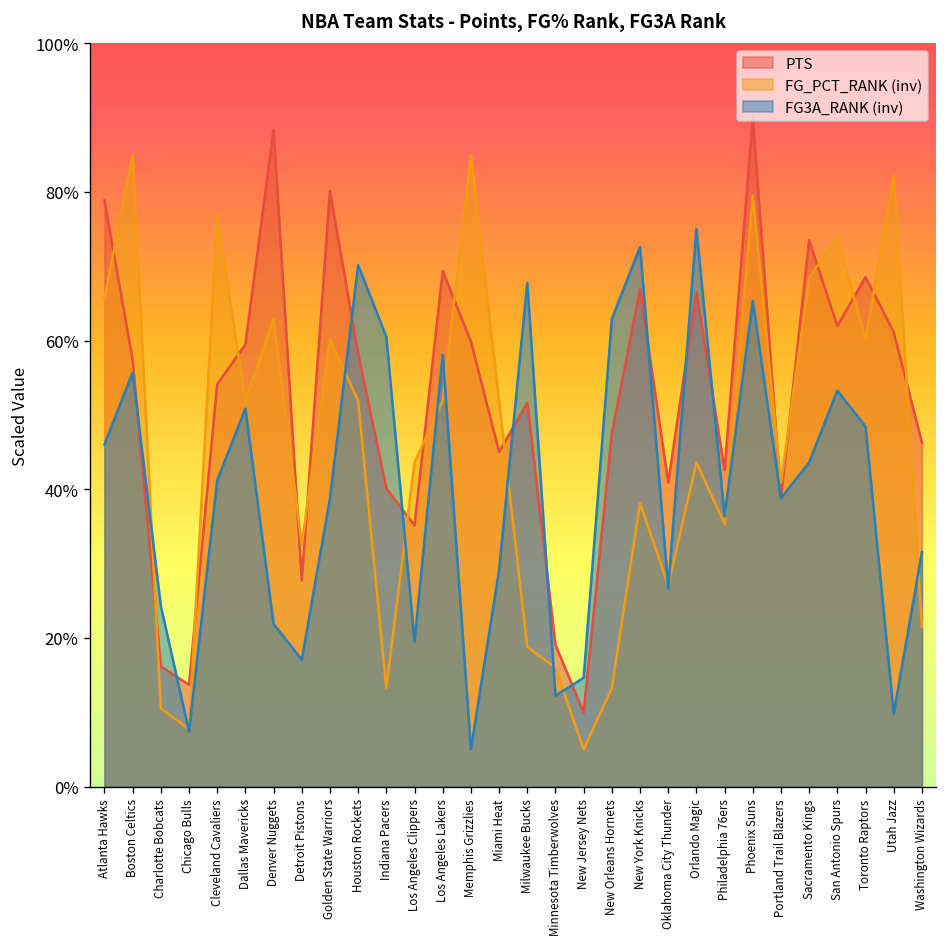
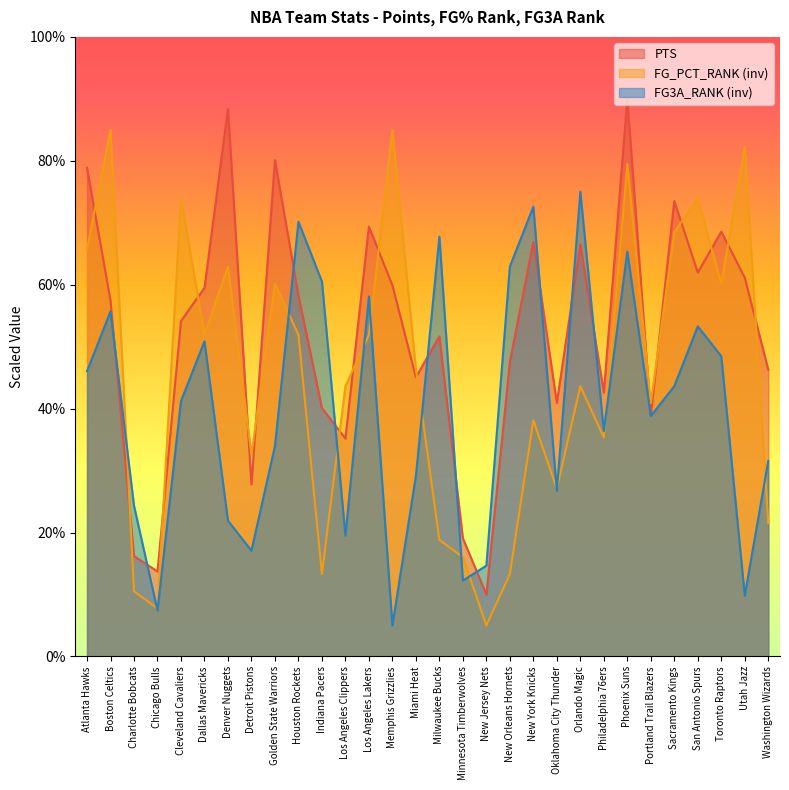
FG_PCT_RANK (inv), Cleveland Cavaliers: 77% -> 74%
FG3A_RANK (inv), Golden State Warriors: 39% -> 34%
FG_PCT_RANK (inv), Miami Heat: 52% -> 46%
